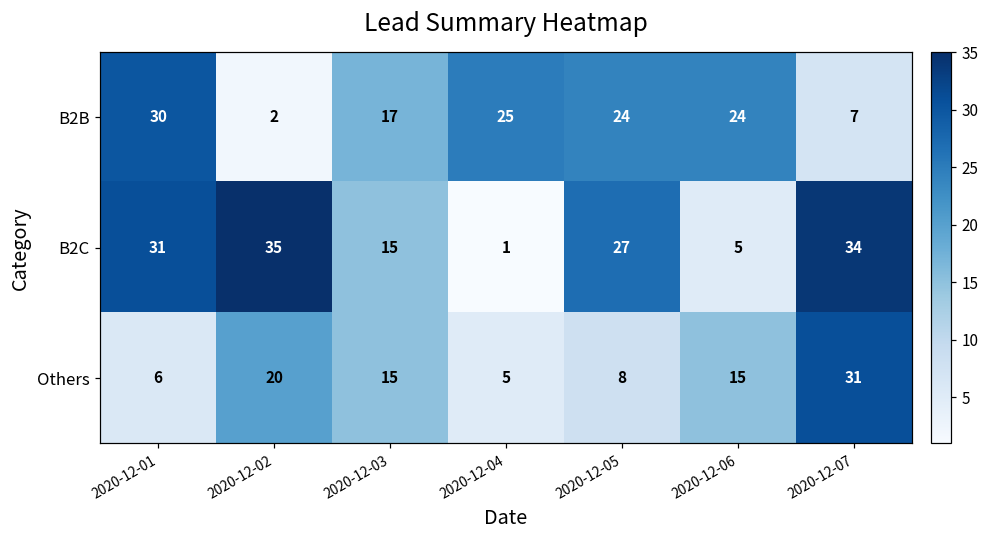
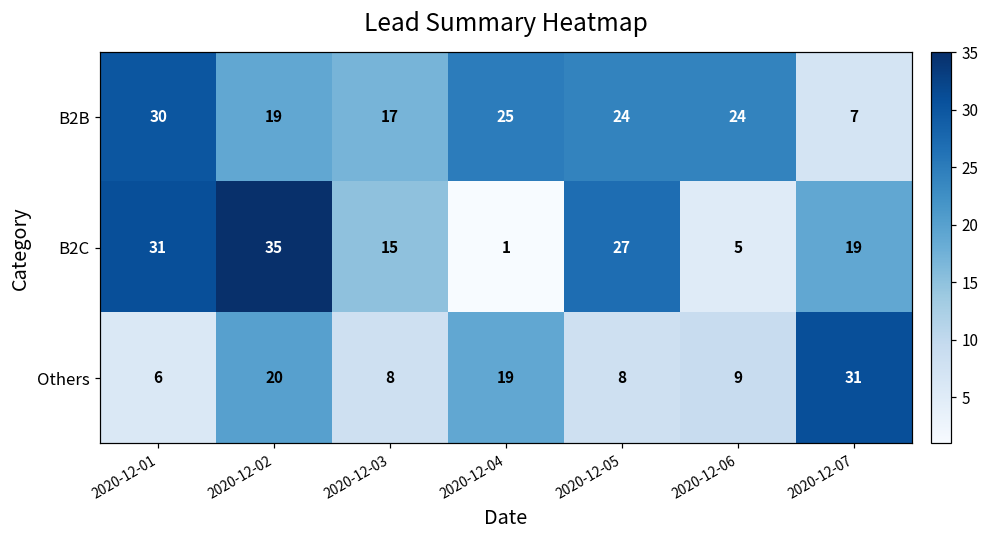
B2B, 2020-12-02: 2 -> 19
B2C, 2020-12-07: 34 -> 19
Others, 2020-12-03: 15 -> 8
Others, 2020-12-04: 5 -> 19
Others, 2020-12-06: 15 -> 9
